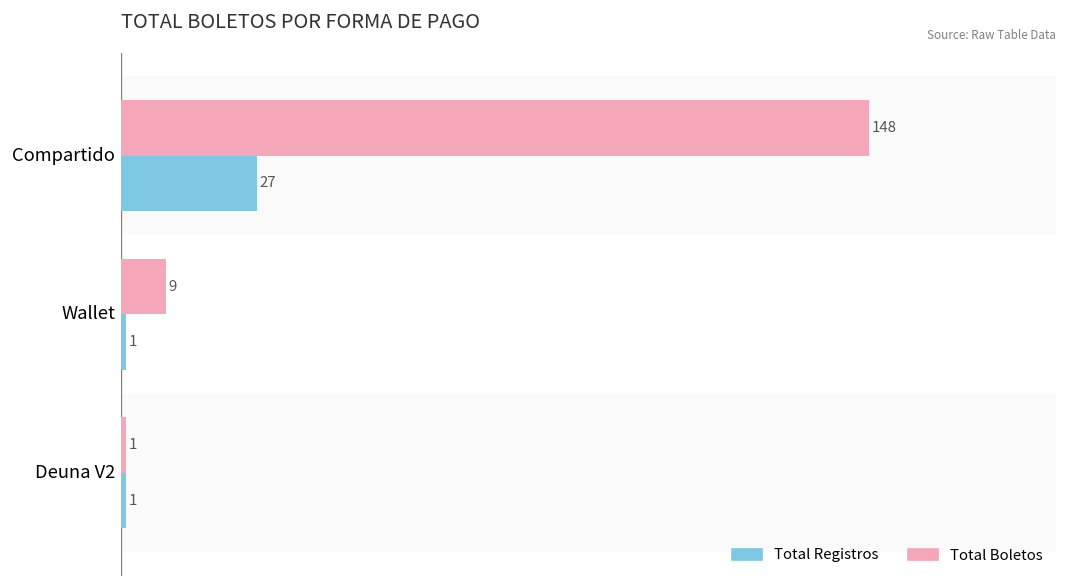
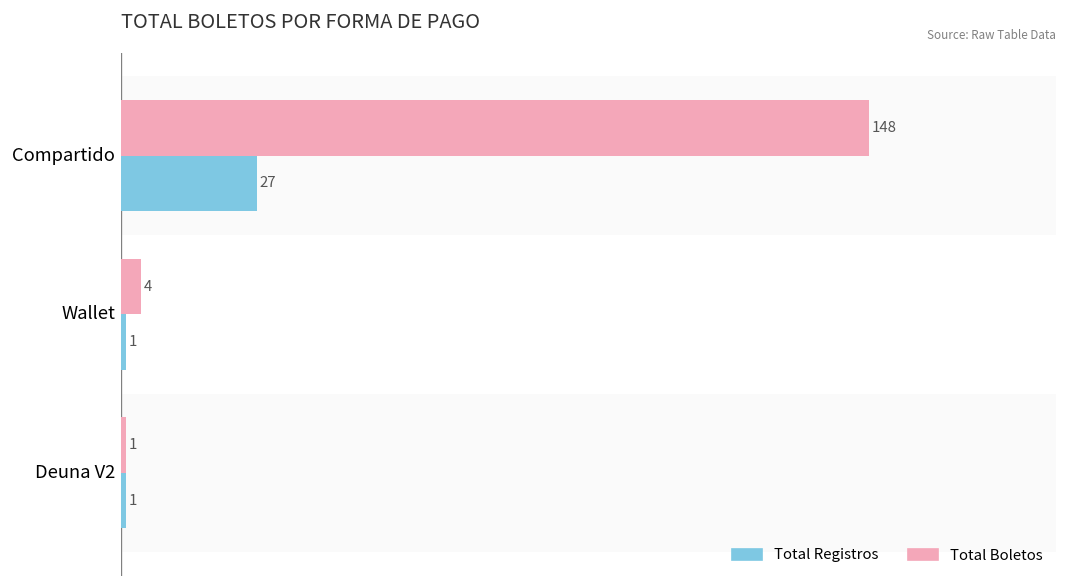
Total Boletos, Wallet: 9 -> 4
